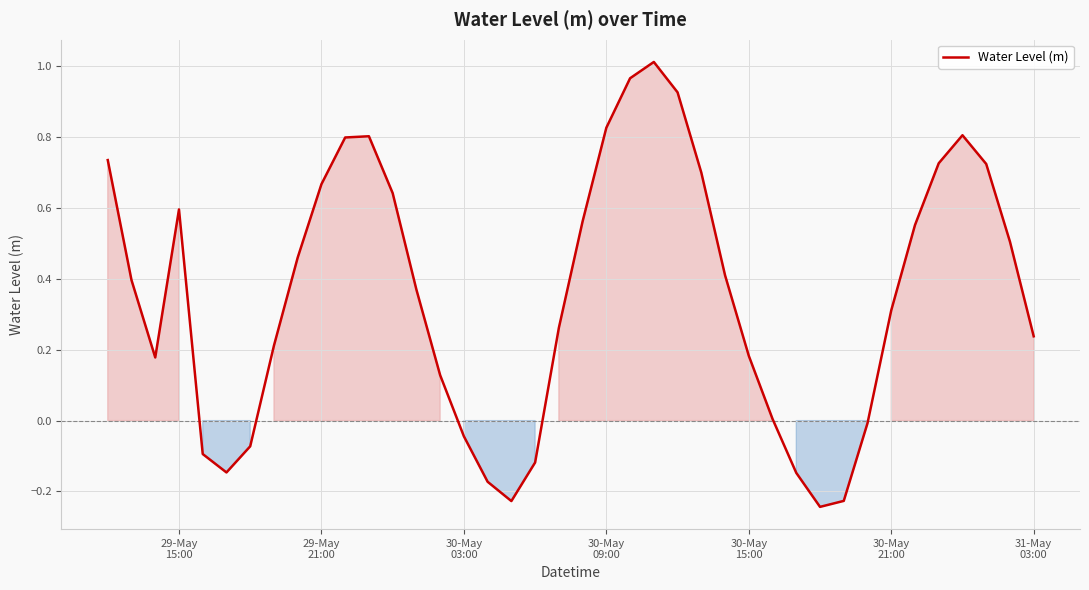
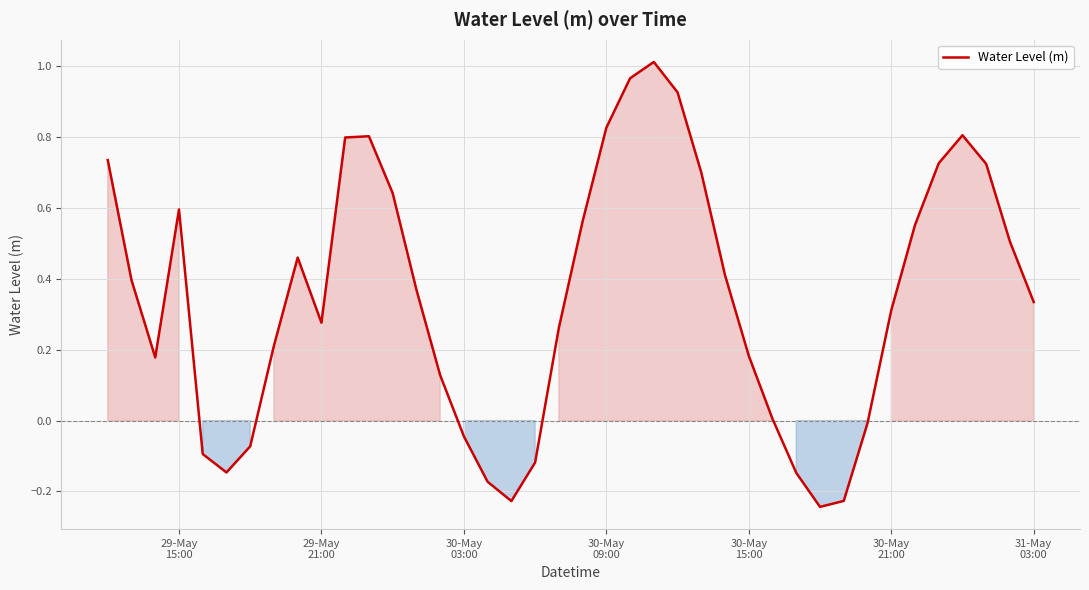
29-May 21:00: 0.67 -> 0.28
31-May 03:00: 0.24 -> 0.33
